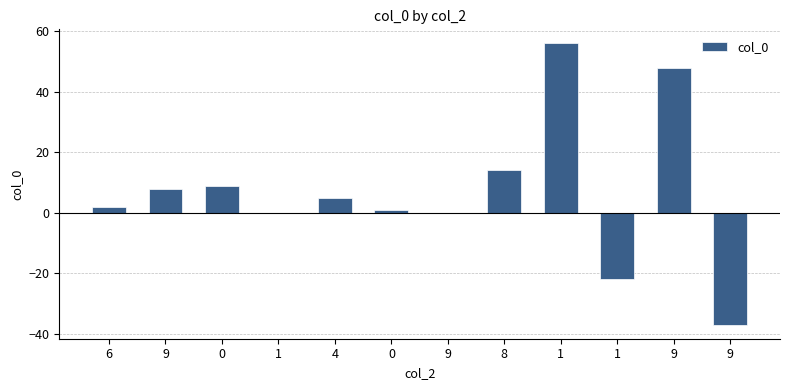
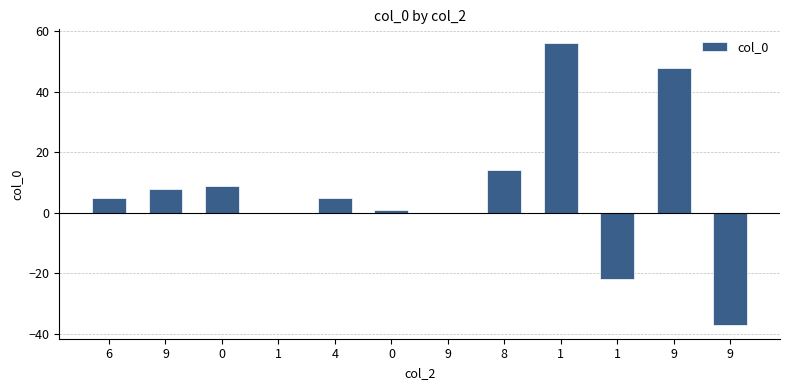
6: 2 -> 5
